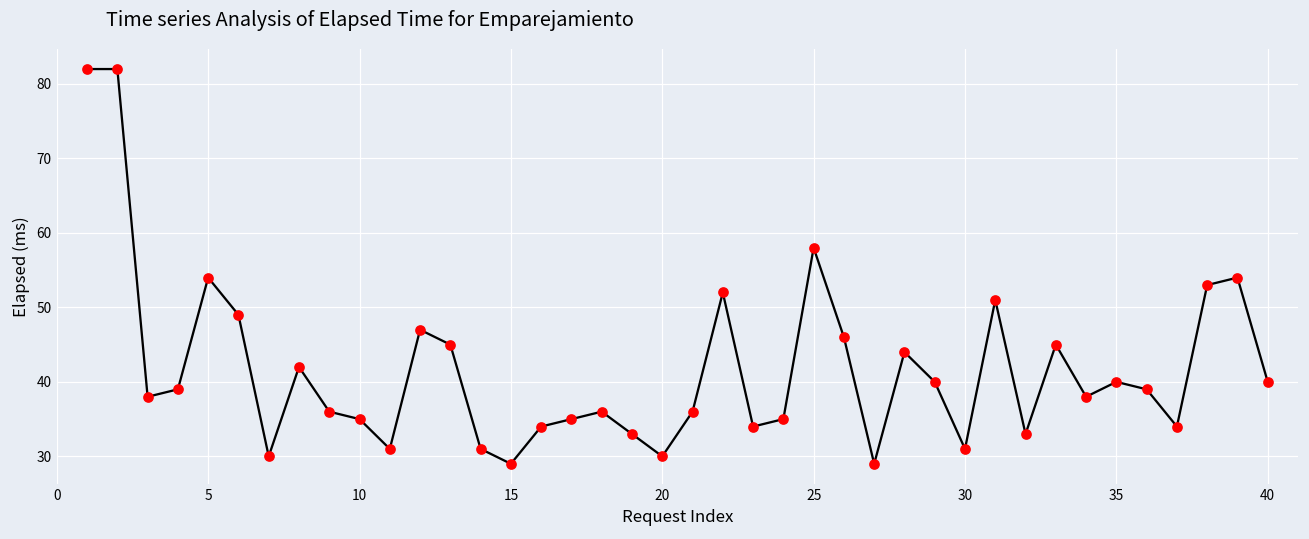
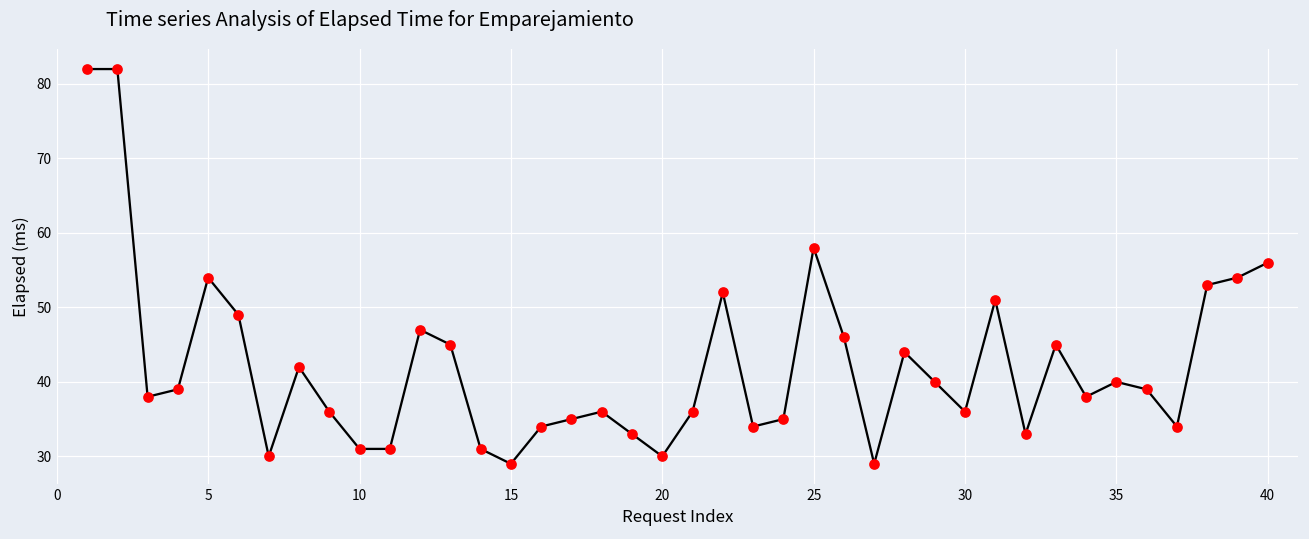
10: 35 -> 31
30: 31 -> 36
40: 40 -> 56
